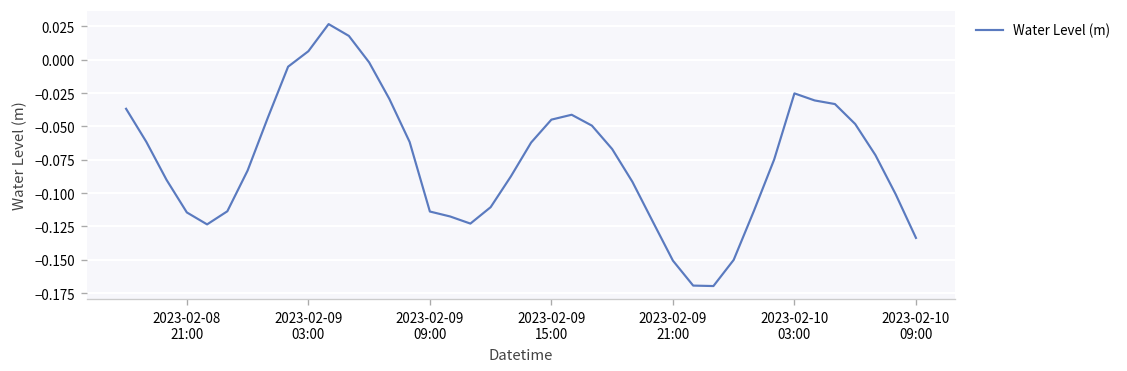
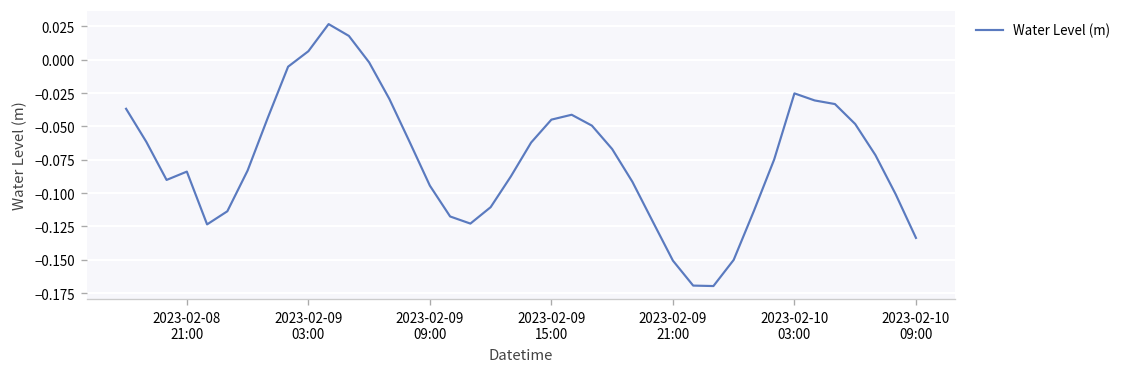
2023-02-08 21:00: -0.115 -> -0.084
2023-02-09 09:00: -0.114 -> -0.094
